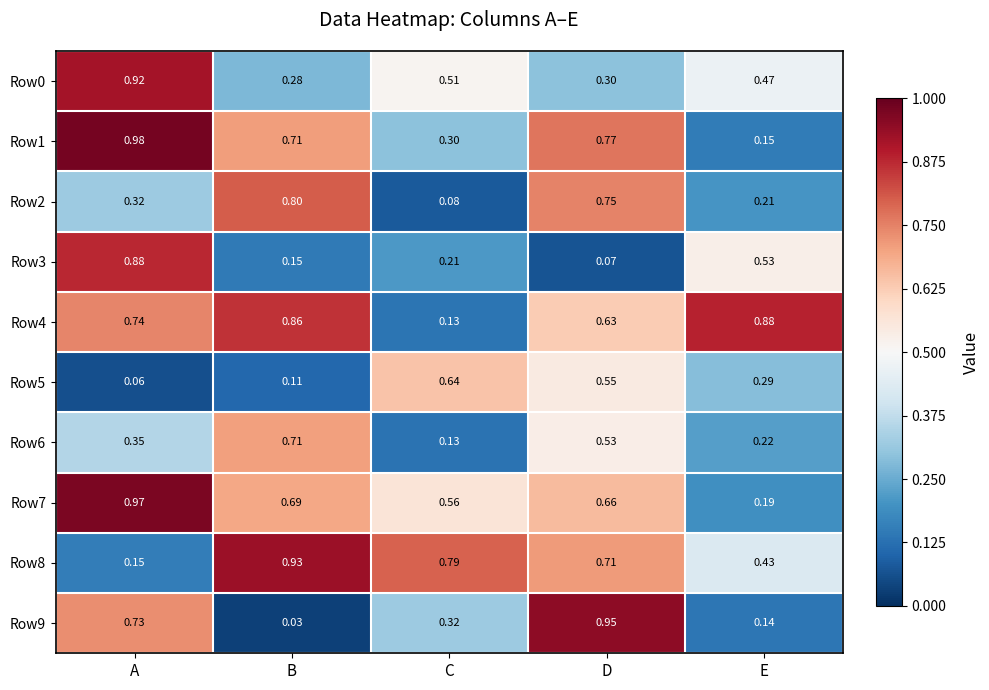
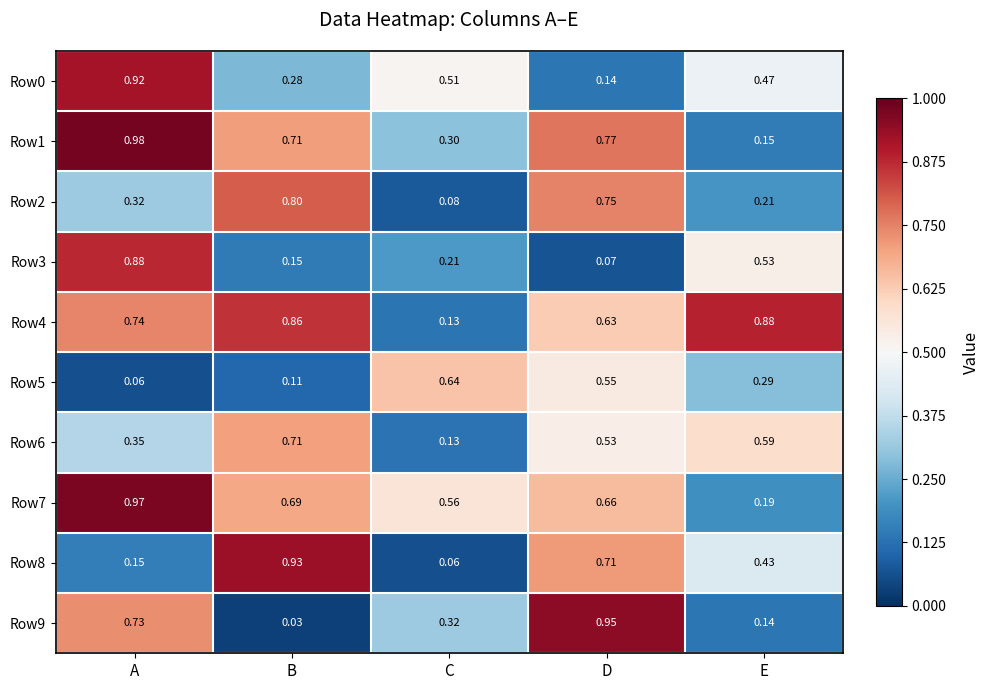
Row0, D: 0.30 -> 0.14
Row6, E: 0.22 -> 0.59
Row8, C: 0.79 -> 0.06
